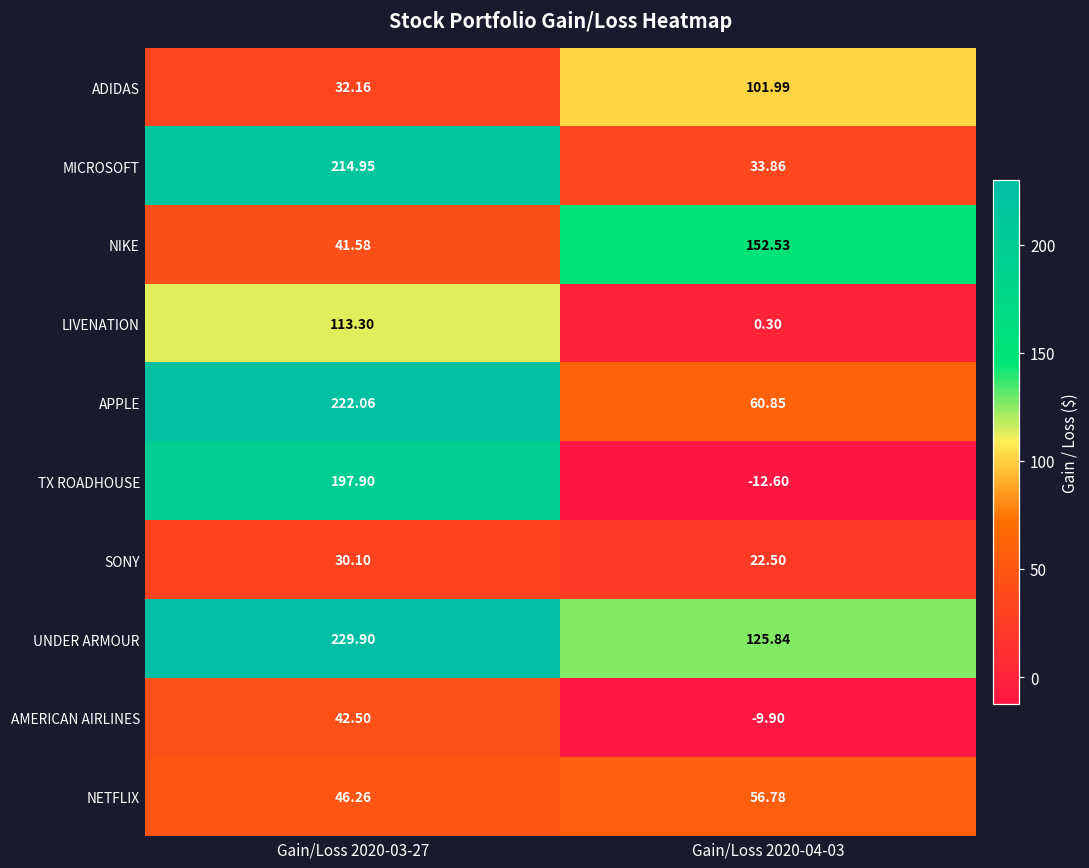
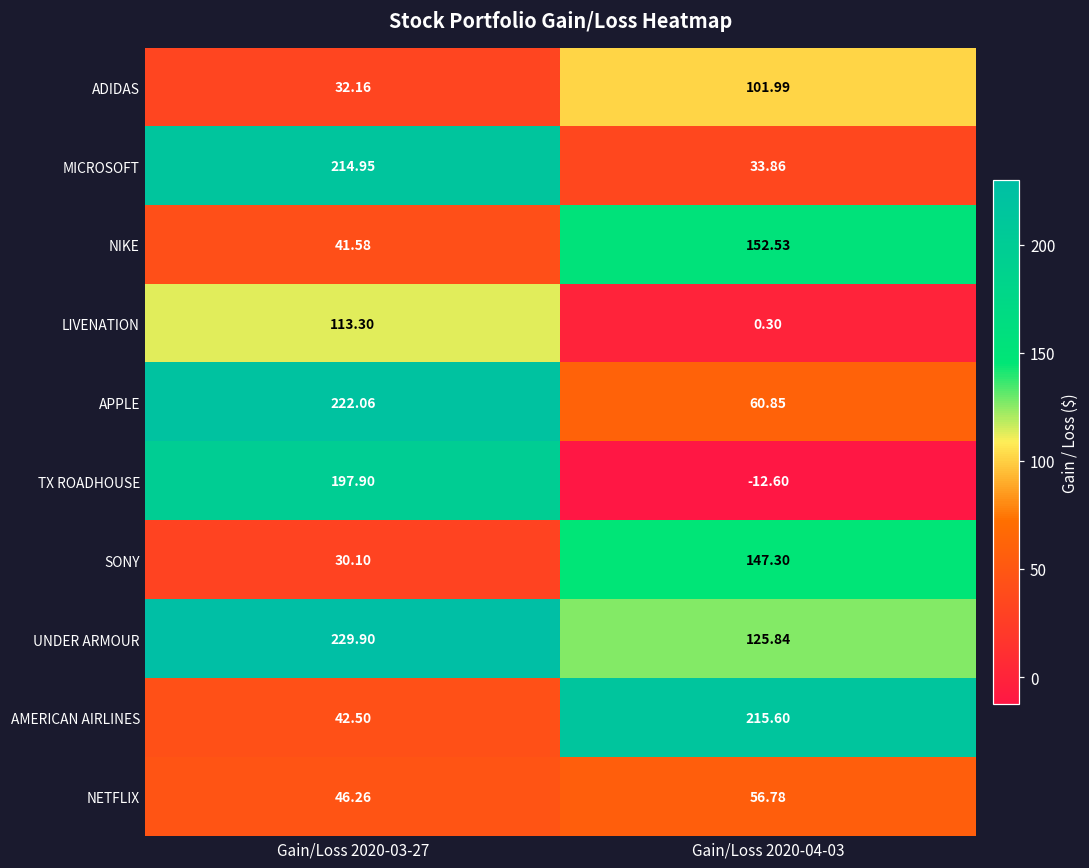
SONY, Gain/Loss 2020-04-03: 22.50 -> 147.30
AMERICAN AIRLINES, Gain/Loss 2020-04-03: -9.90 -> 215.60
